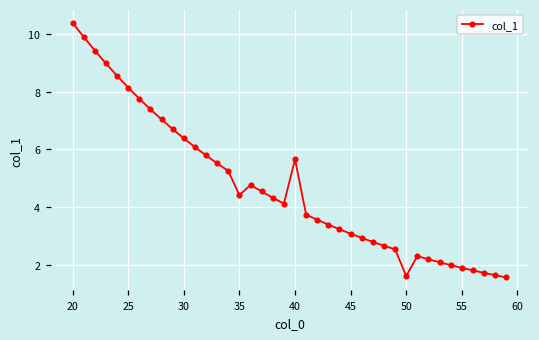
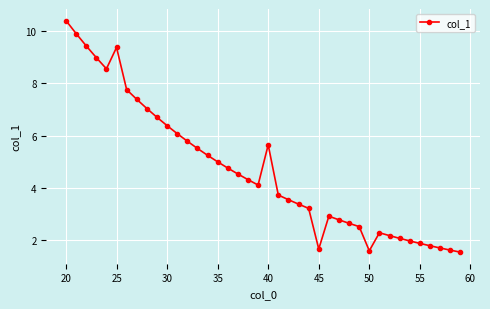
25: 8.1 -> 9.4
35: 4.4 -> 5.0
45: 3.1 -> 1.7
